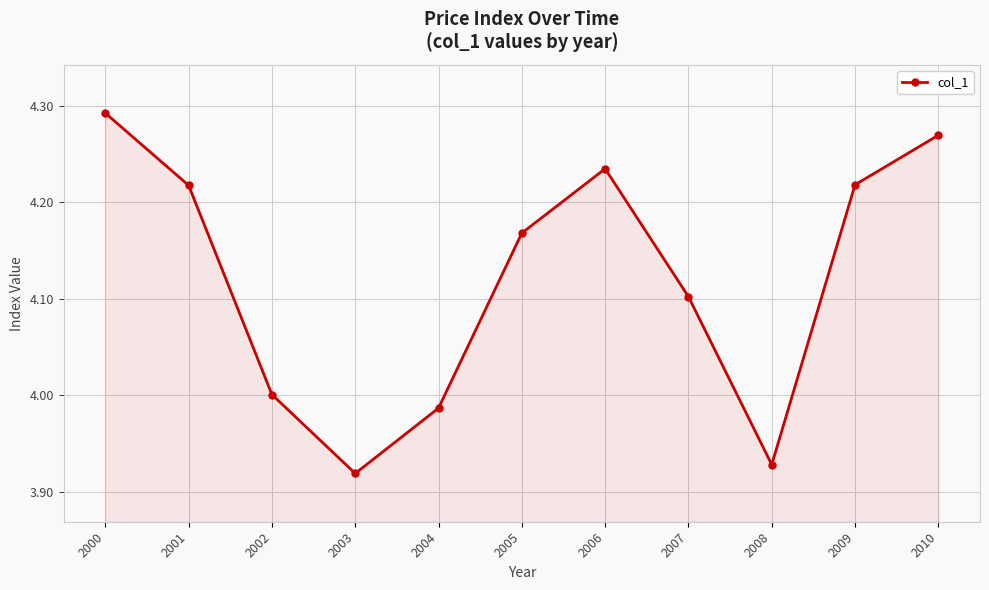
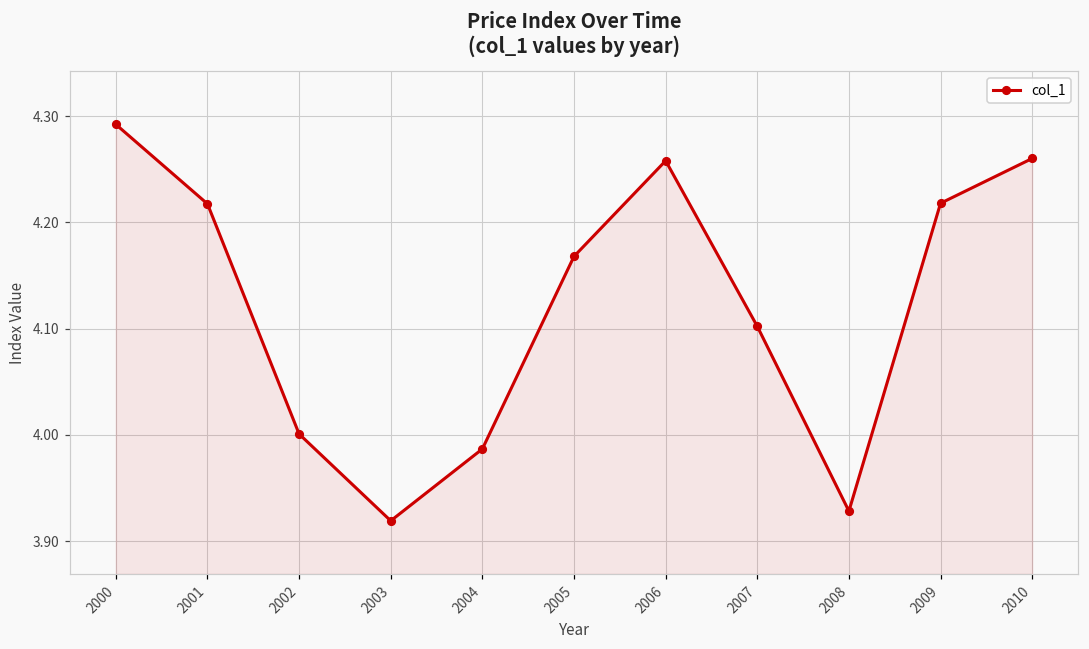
2006: 4.23 -> 4.26
2010: 4.27 -> 4.26
